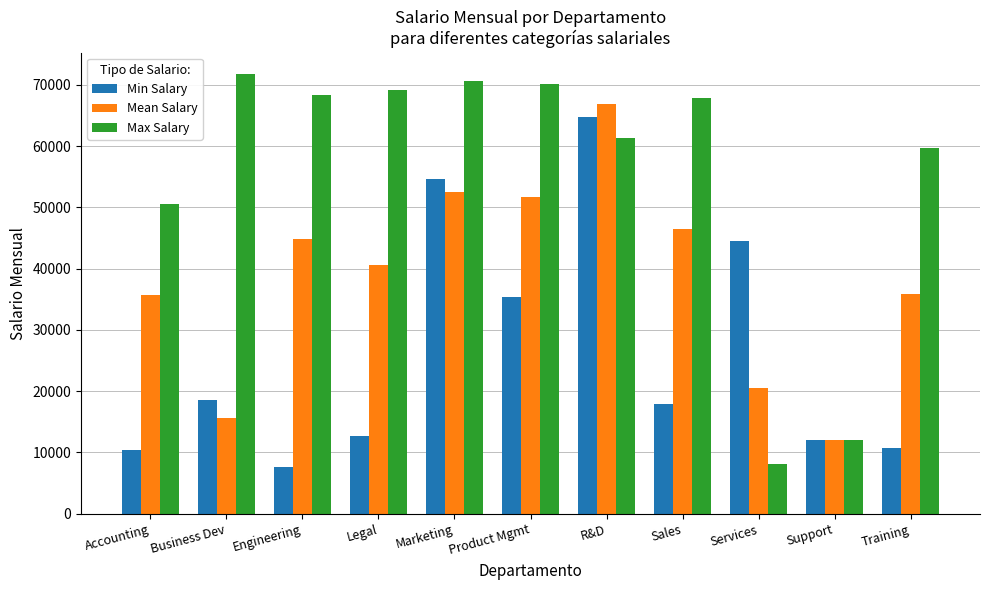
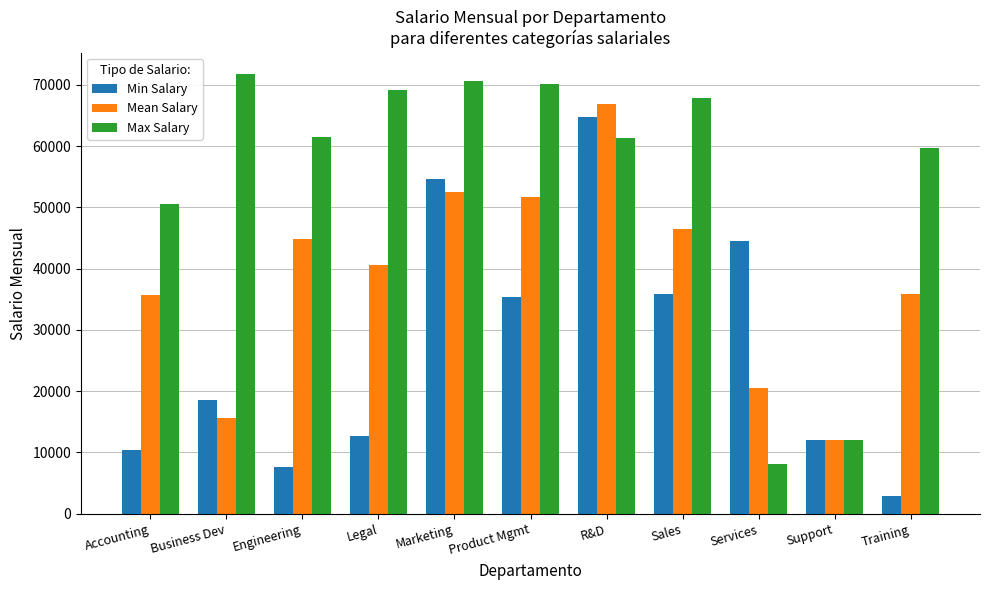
Max Salary, Engineering: 68000 -> 61000
Min Salary, Sales: 18000 -> 36000
Min Salary, Training: 11000 -> 3000
